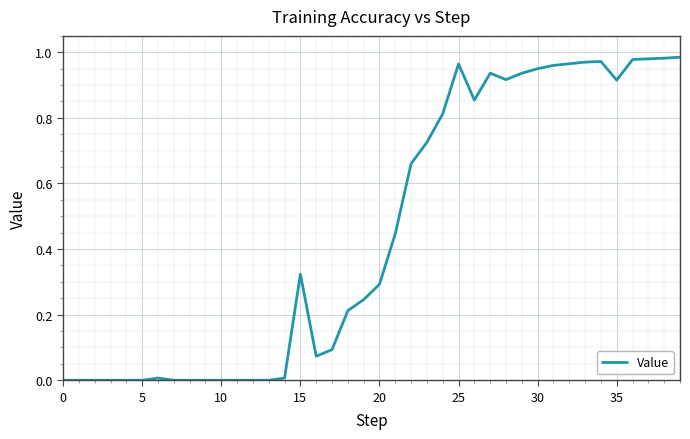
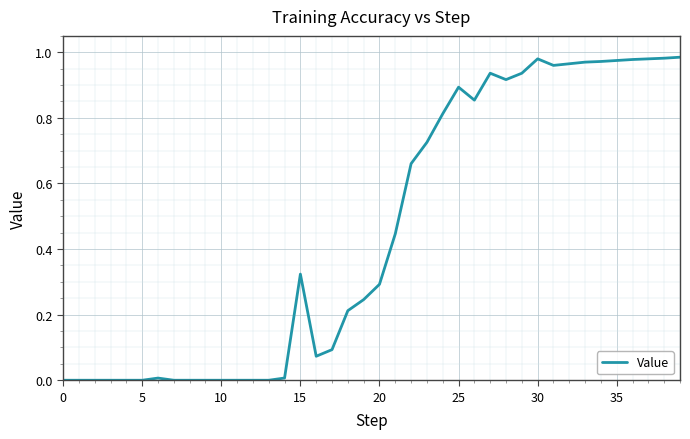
25: 0.96 -> 0.89
30: 0.95 -> 0.98
35: 0.92 -> 0.98
